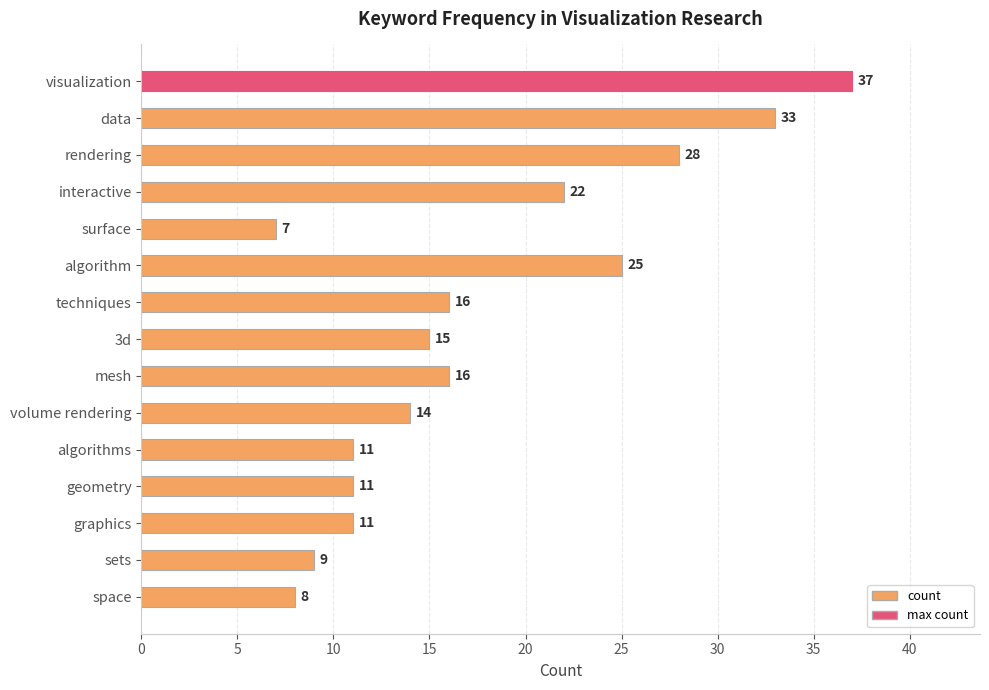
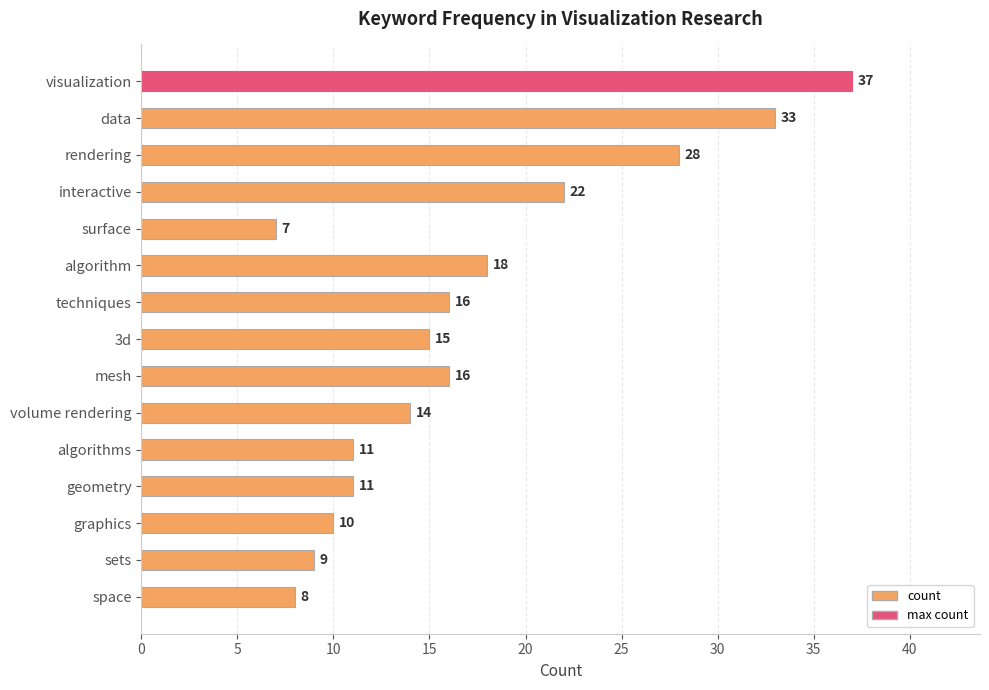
algorithm: 25 -> 18
graphics: 11 -> 10
